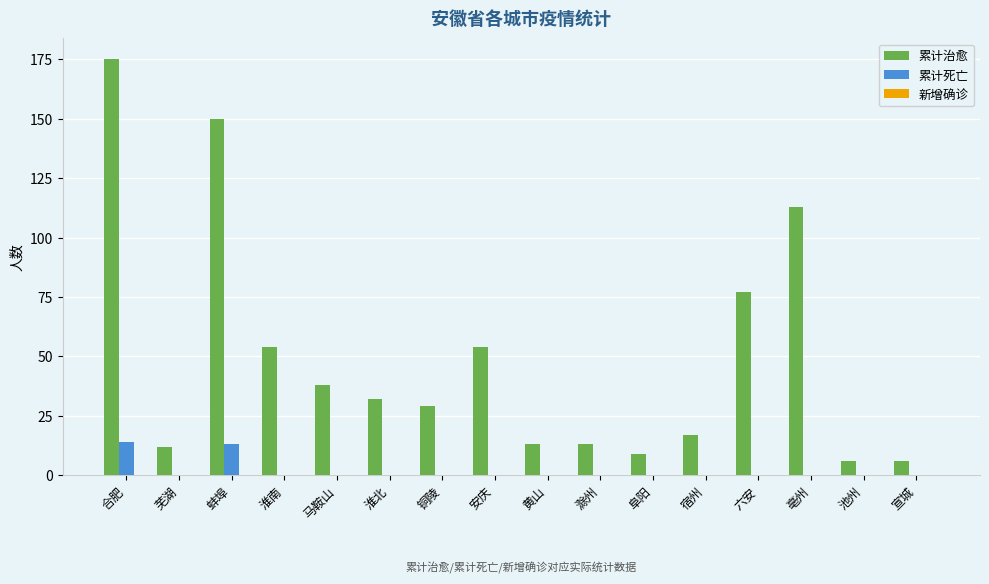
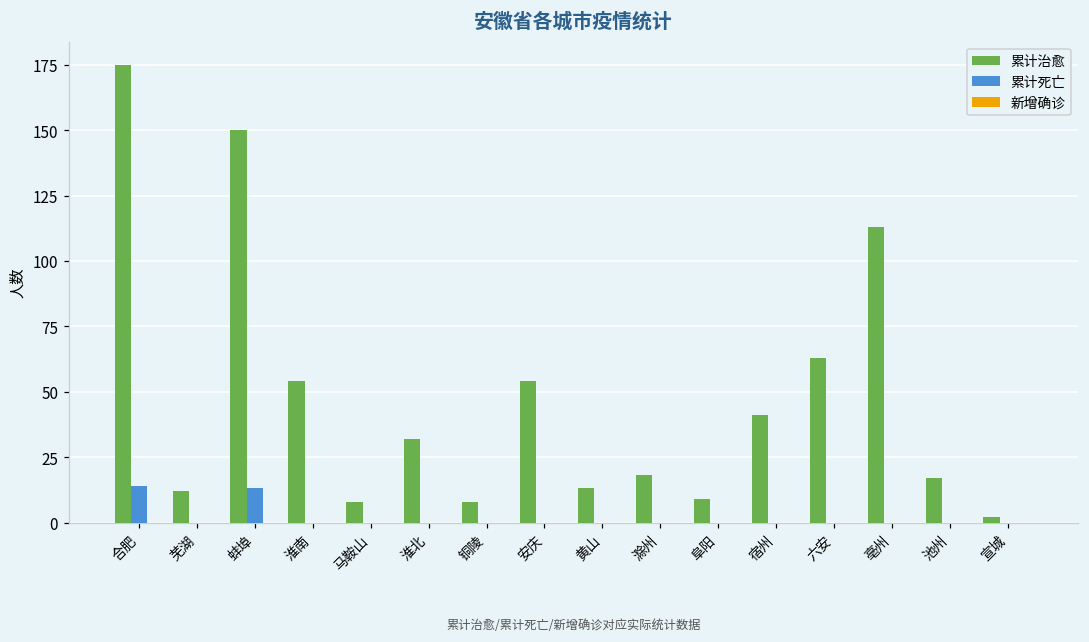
累计治愈, 马鞍山: 38 -> 8
累计治愈, 铜陵: 29 -> 8
累计治愈, 滁州: 13 -> 18
累计治愈, 宿州: 17 -> 41
累计治愈, 六安: 77 -> 63
累计治愈, 池州: 6 -> 17
累计治愈, 宣城: 6 -> 2
